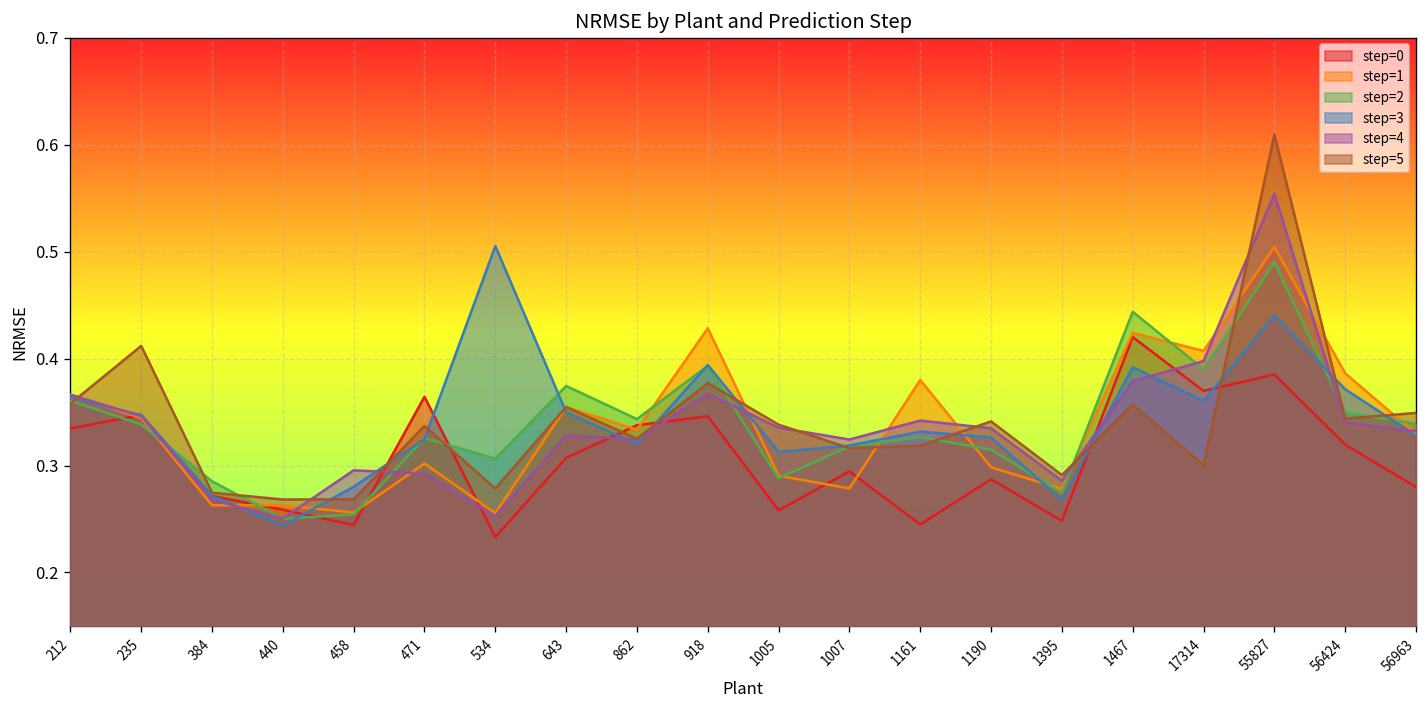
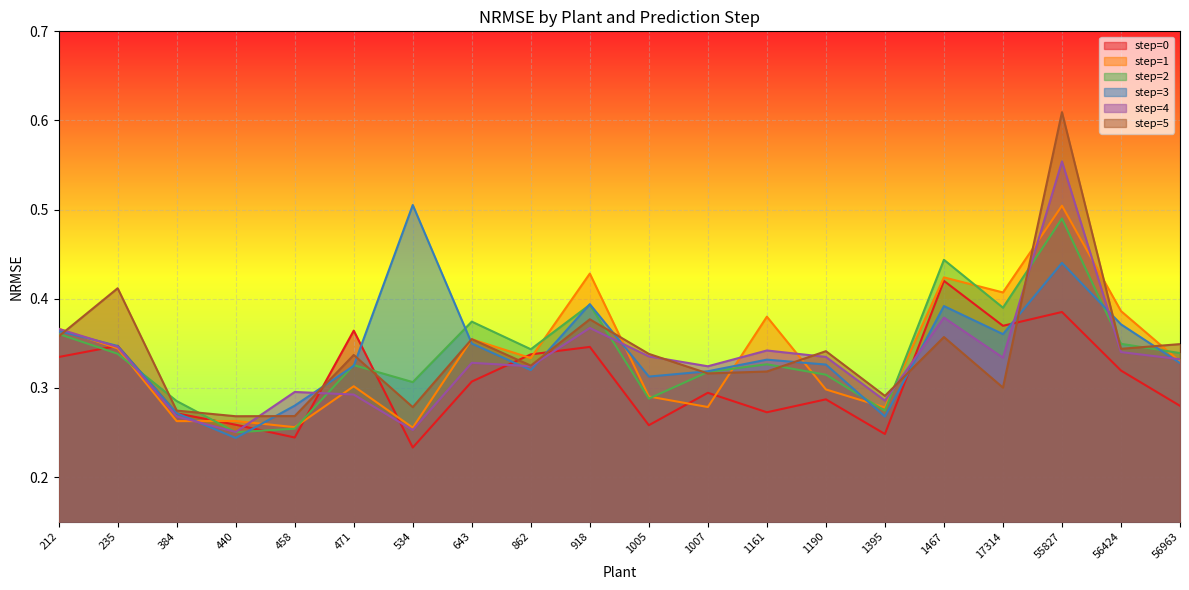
step=0, 1161: 0.24 -> 0.27
step=4, 17314: 0.40 -> 0.33
